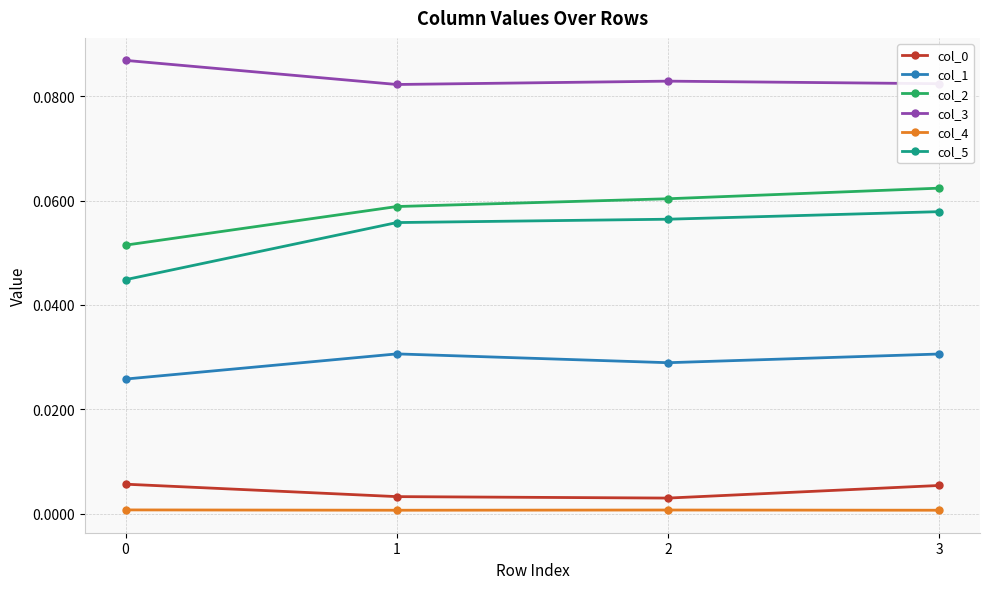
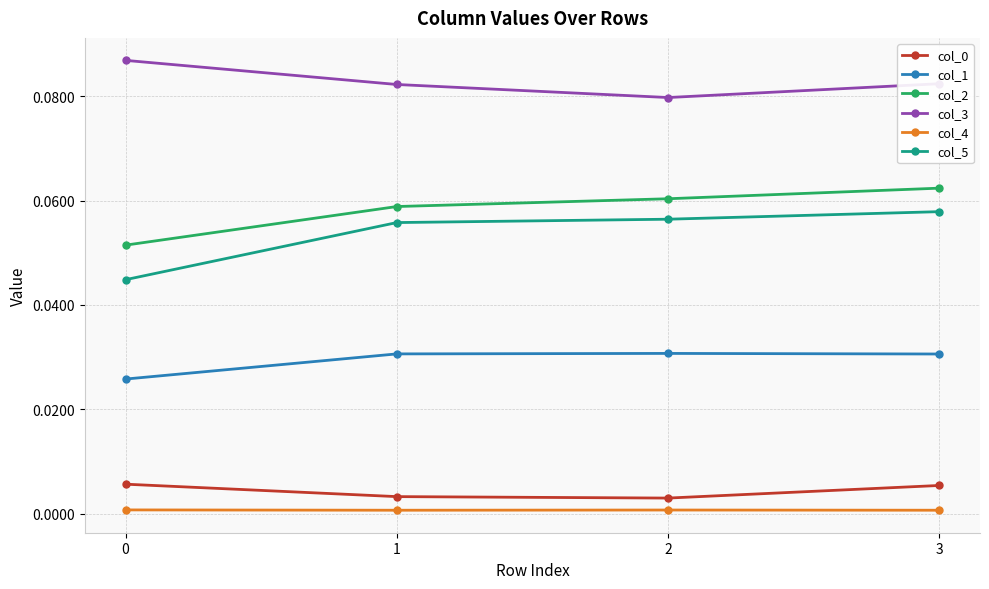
col_1, 2: 0.029 -> 0.031
col_3, 2: 0.083 -> 0.080
